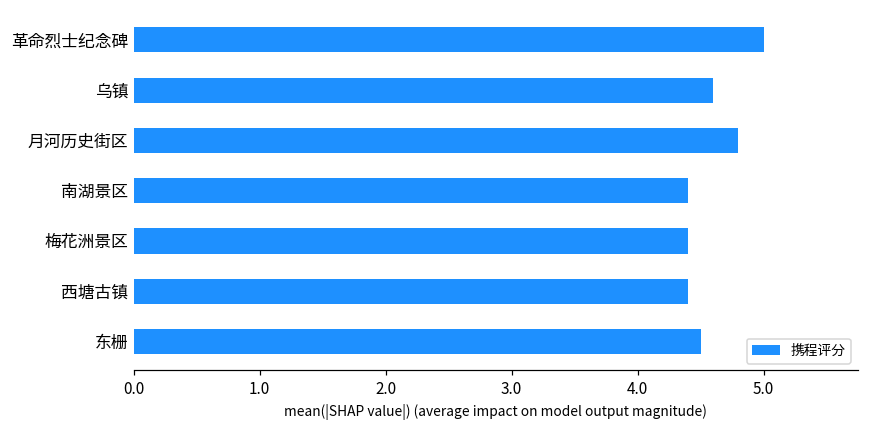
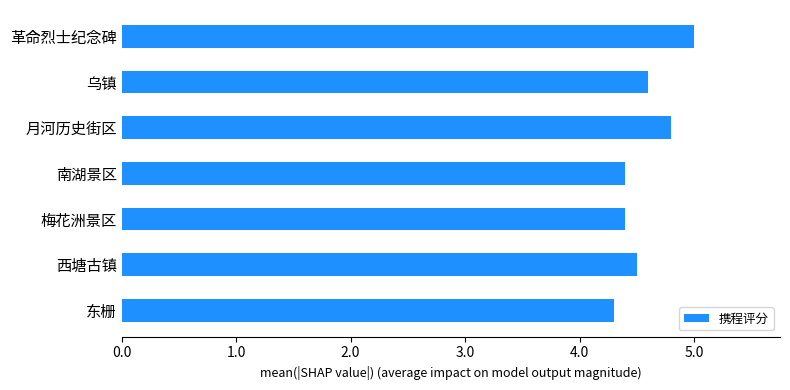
西塘古镇: 4.4 -> 4.5
东栅: 4.5 -> 4.3
